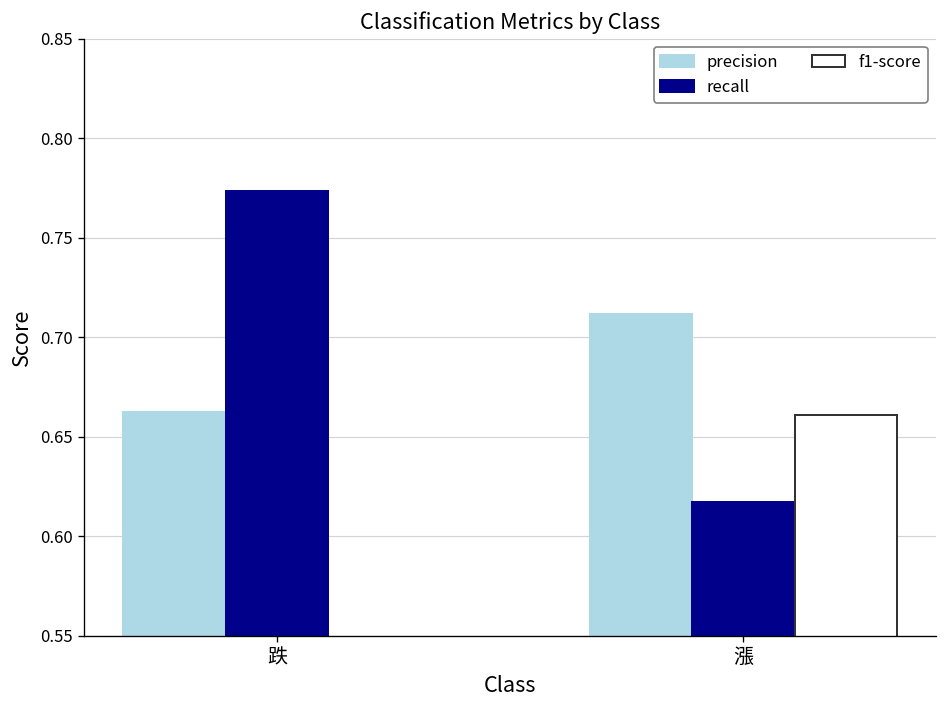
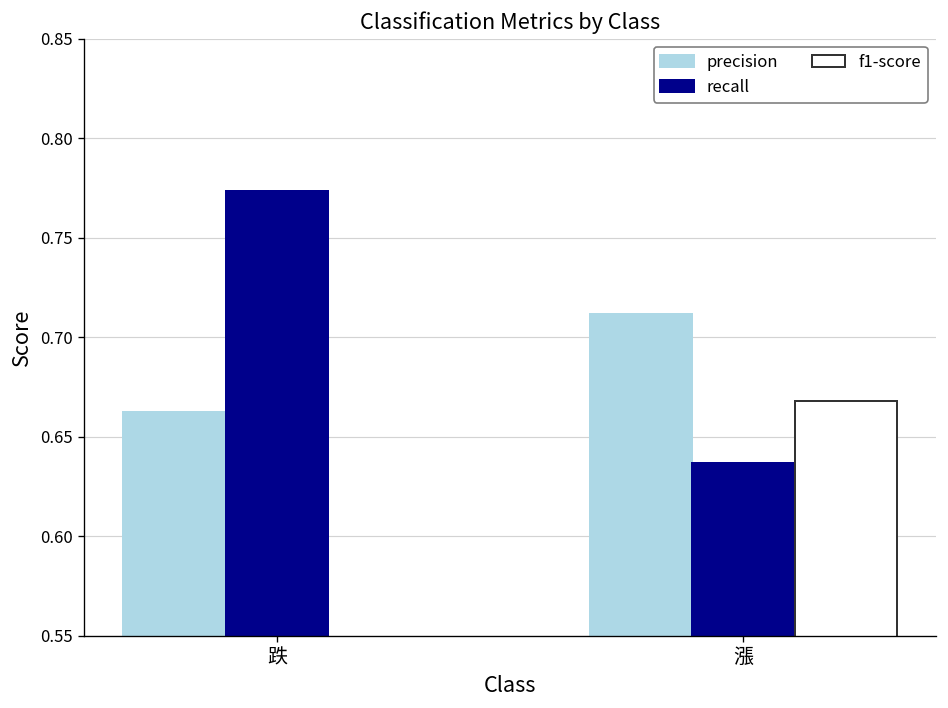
recall, 漲: 0.617 -> 0.637
f1-score, 漲: 0.661 -> 0.668
